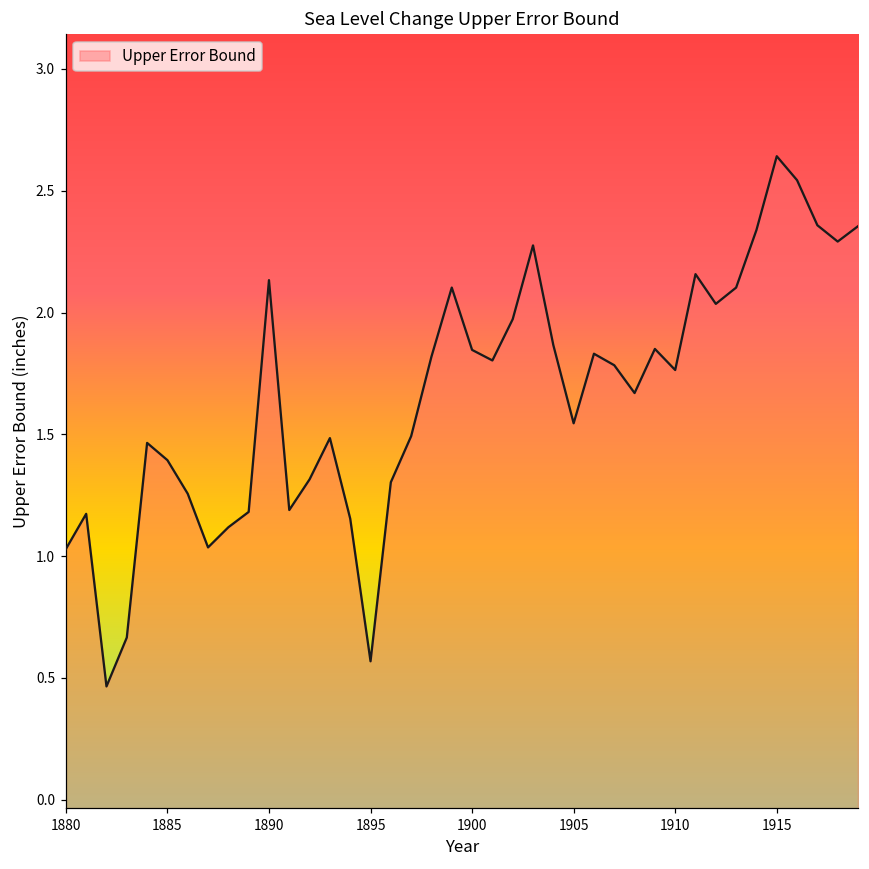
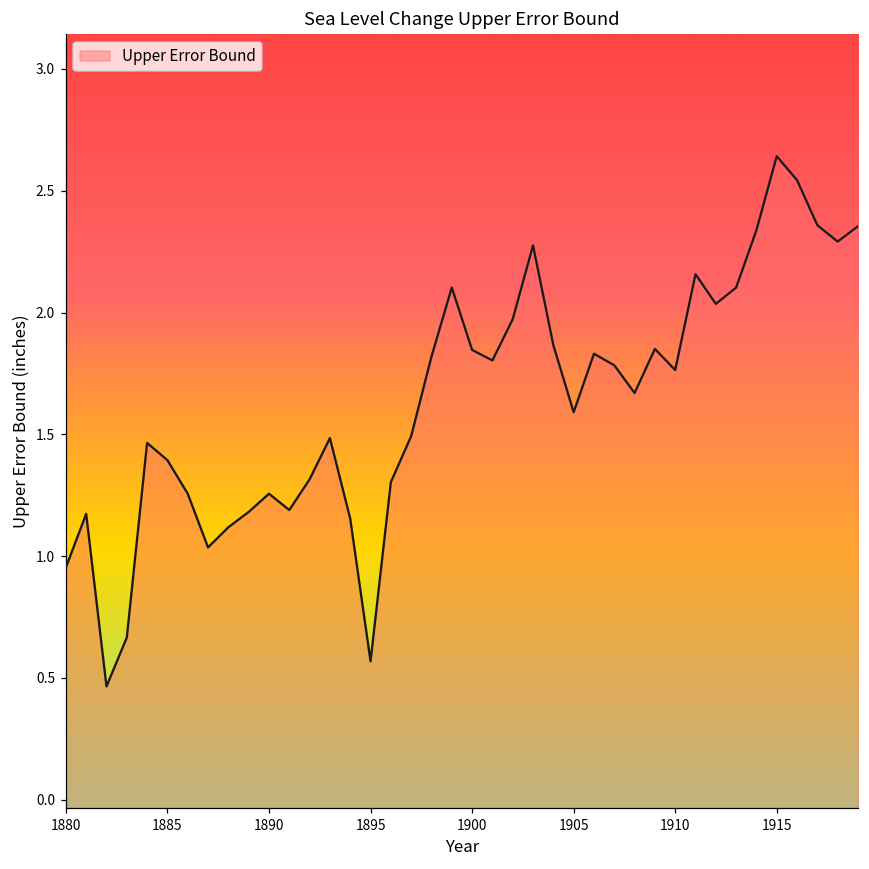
1880: 1.03 -> 0.95
1890: 2.13 -> 1.26
1905: 1.55 -> 1.59
